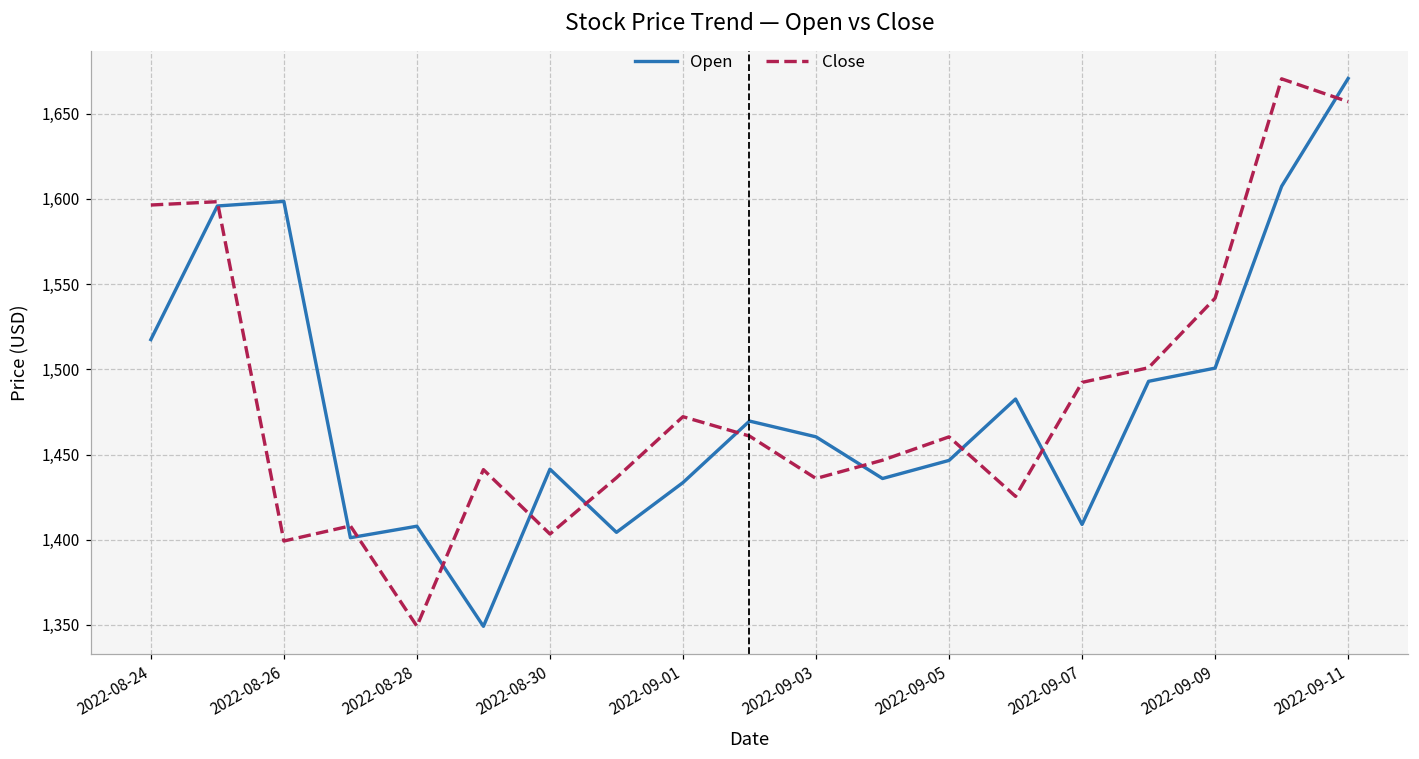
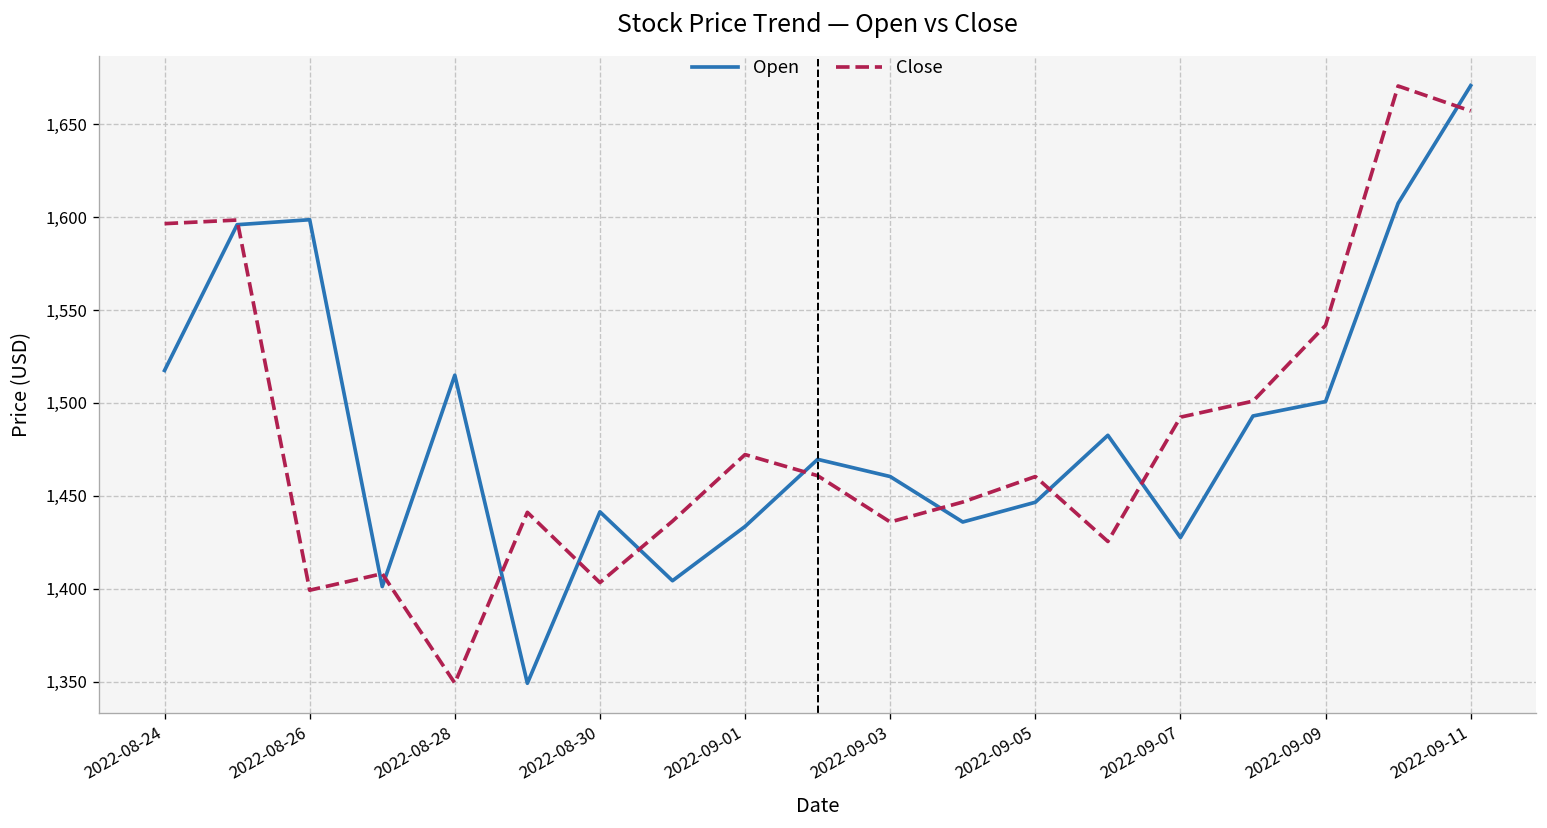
Open, 2022-08-28: 1,408 -> 1,515
Open, 2022-09-07: 1,409 -> 1,428
